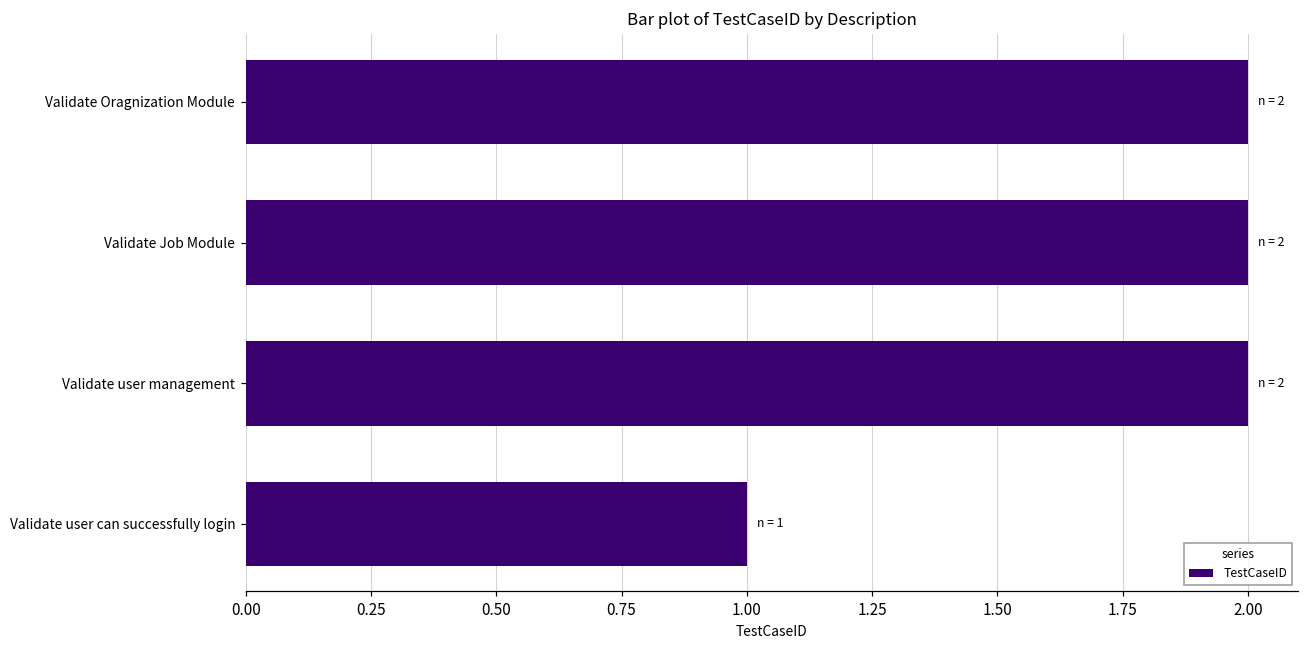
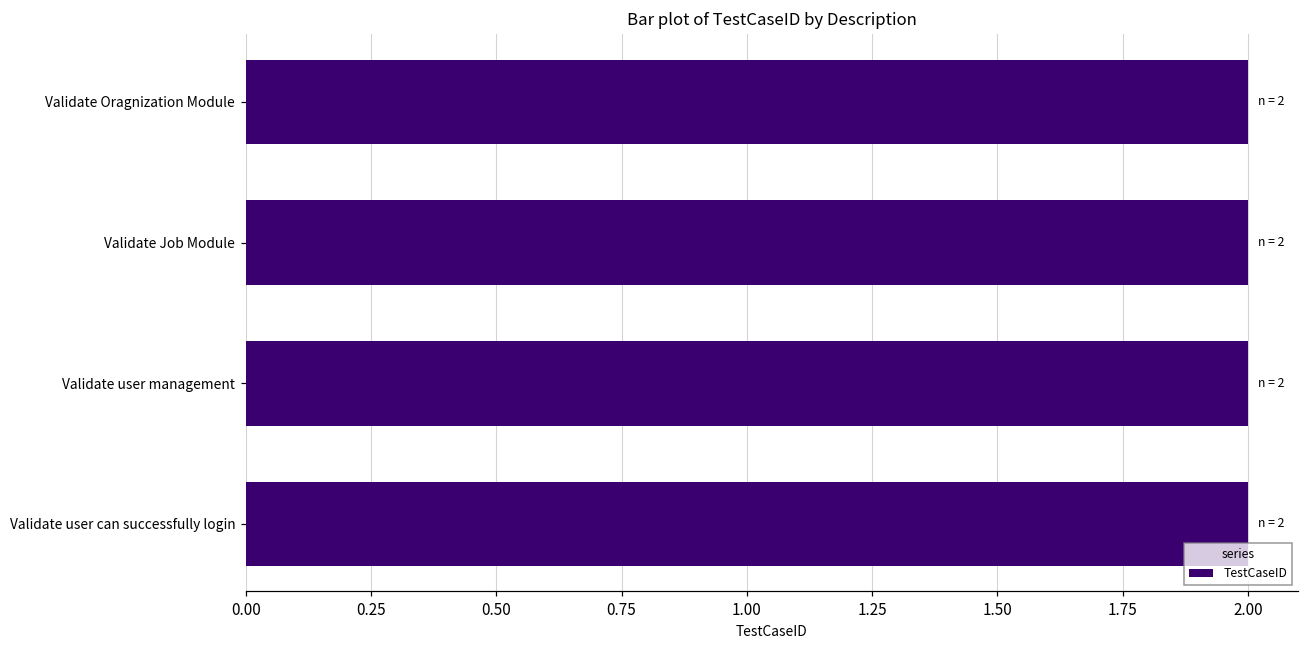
Validate user can successfully login: 1 -> 2
